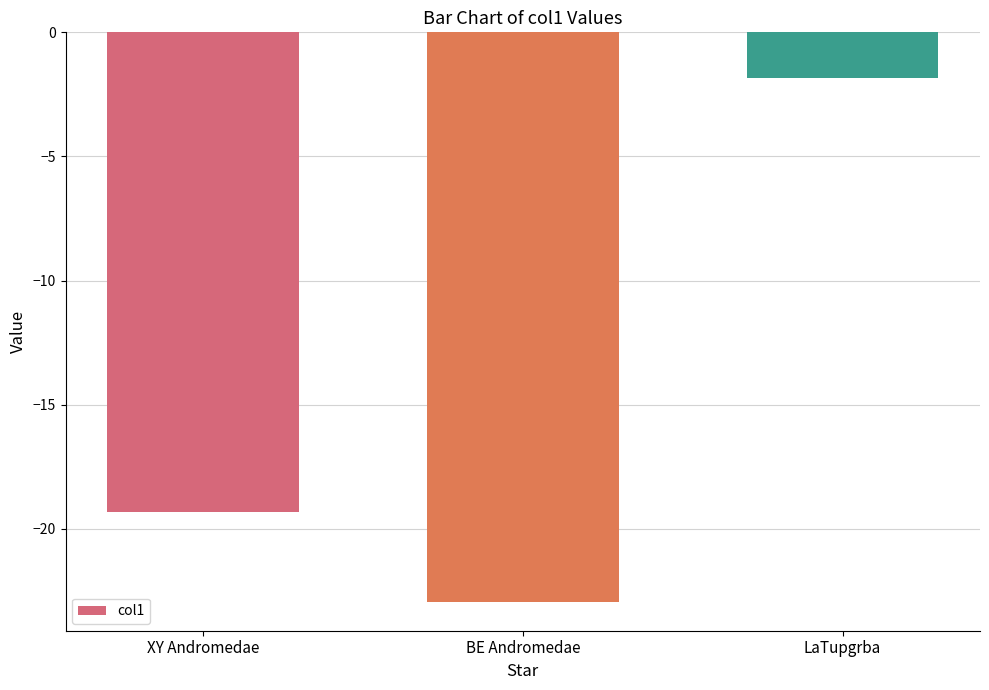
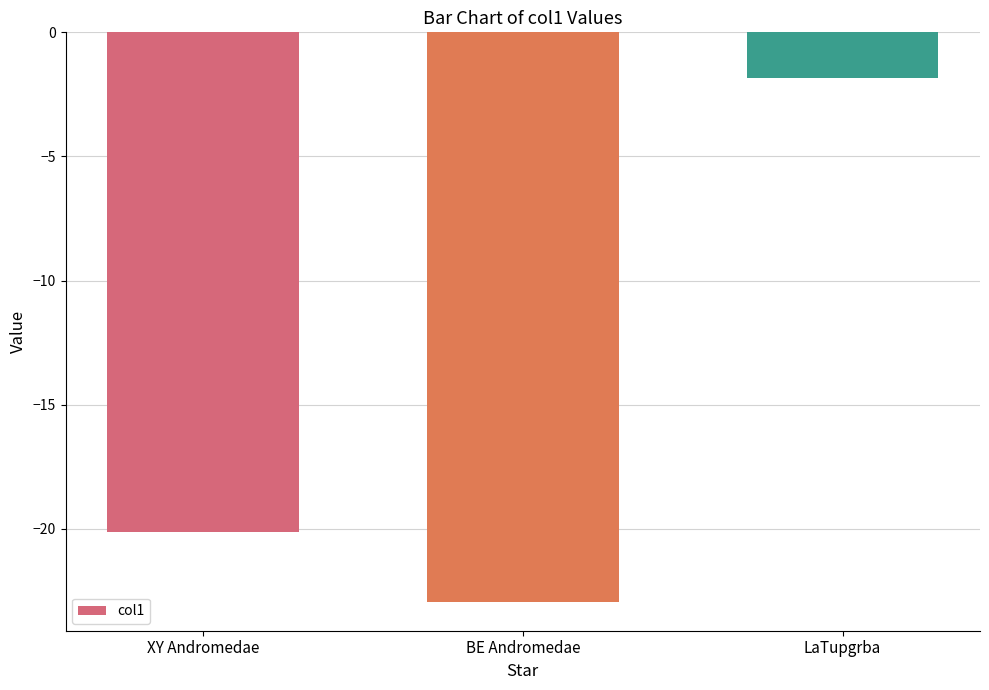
XY Andromedae: -19.3 -> -20.1
